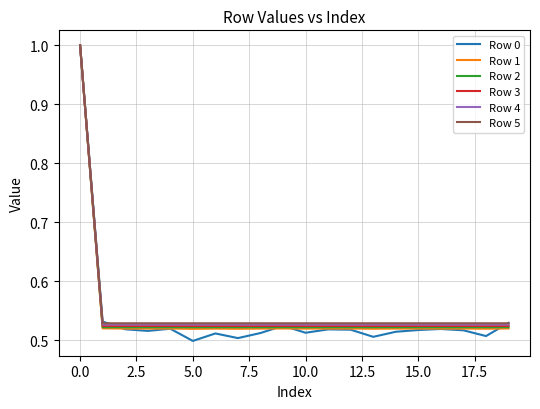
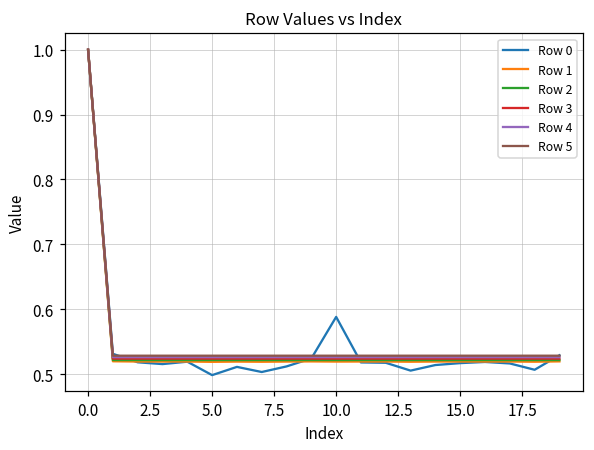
Row 0, 10.0: 0.51 -> 0.59
